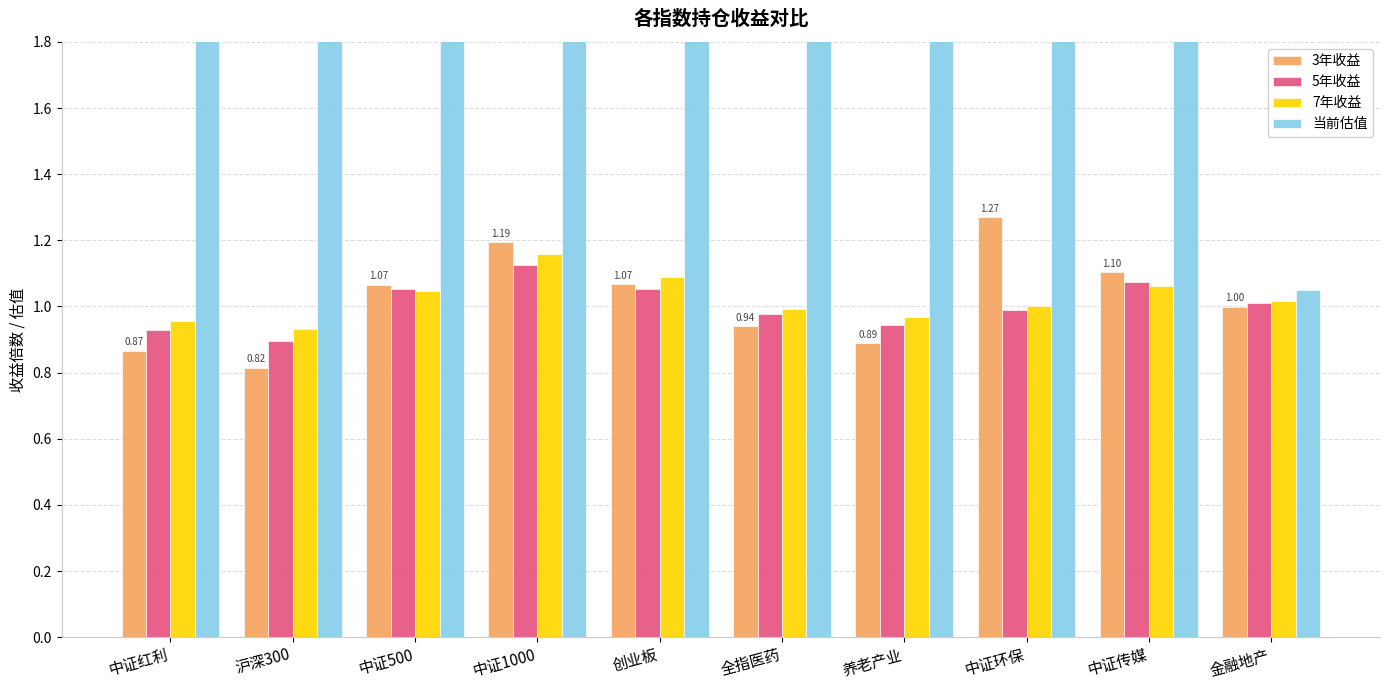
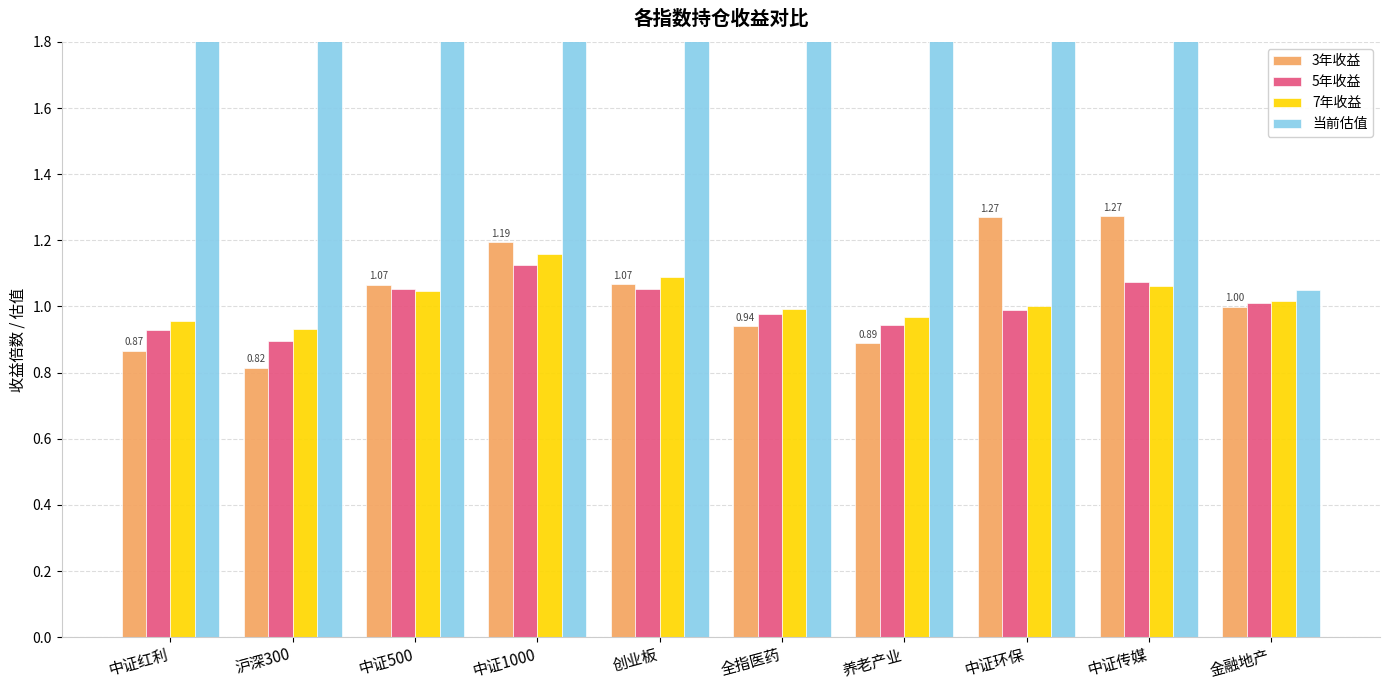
3年收益, 中证传媒: 1.10 -> 1.27
